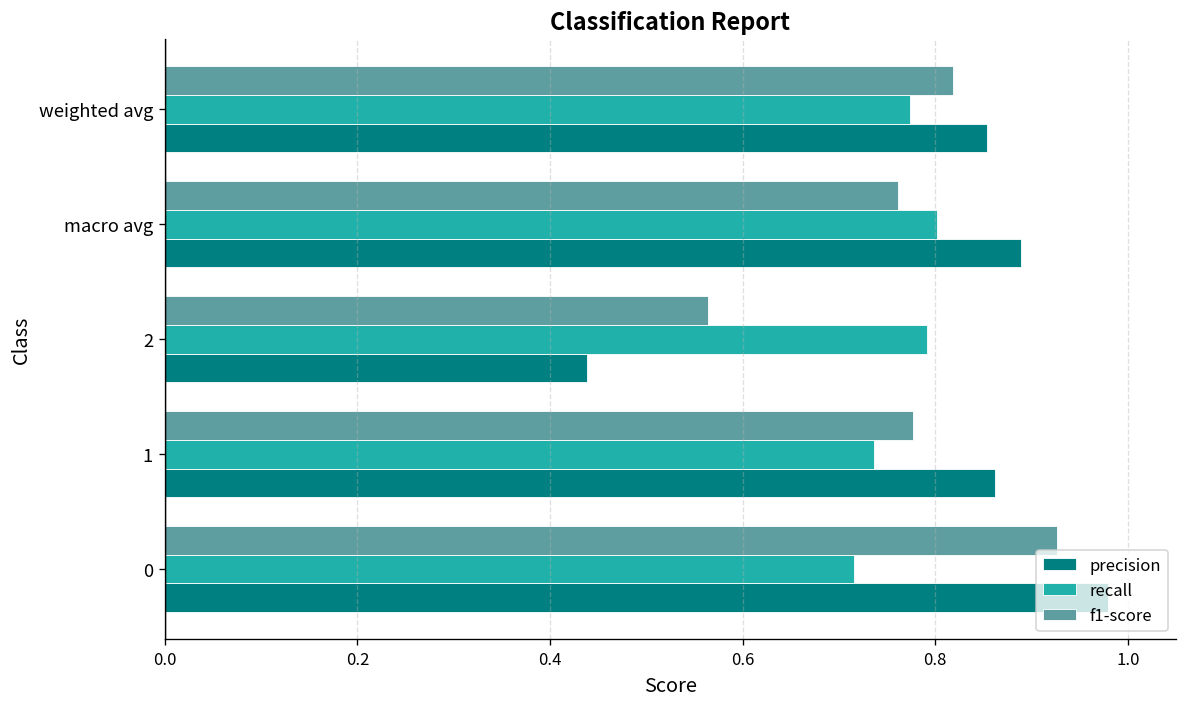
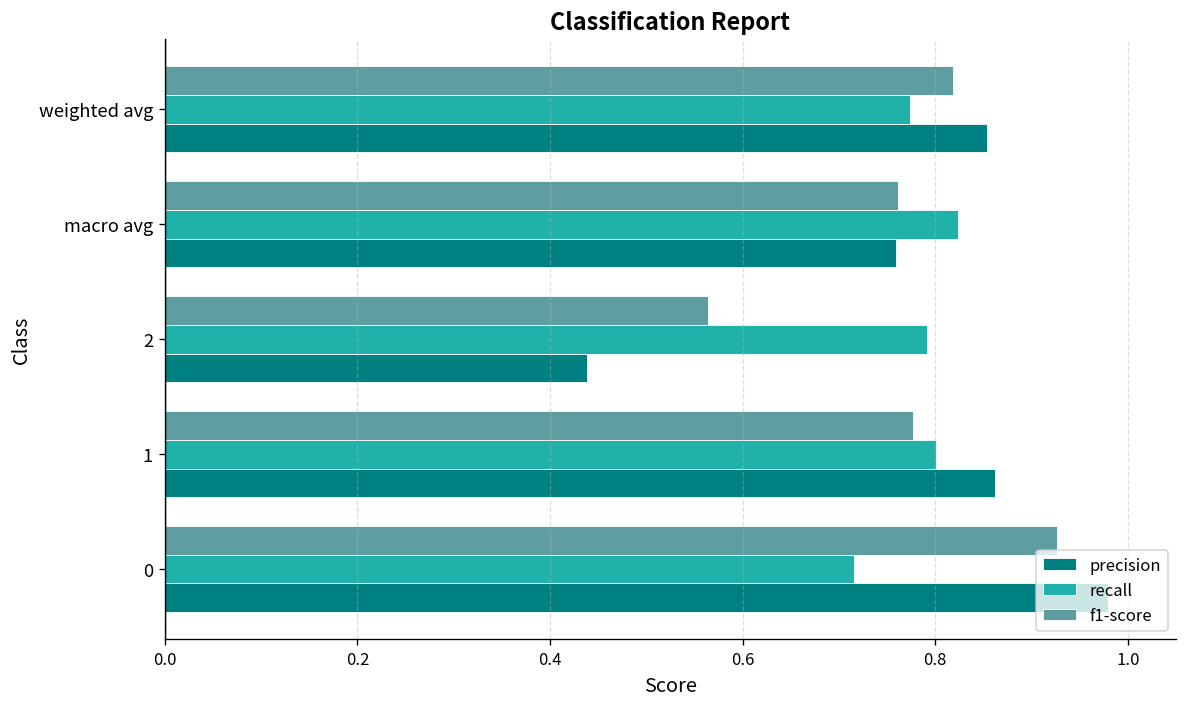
recall, macro avg: 0.80 -> 0.82
precision, macro avg: 0.89 -> 0.76
recall, 1: 0.74 -> 0.80
